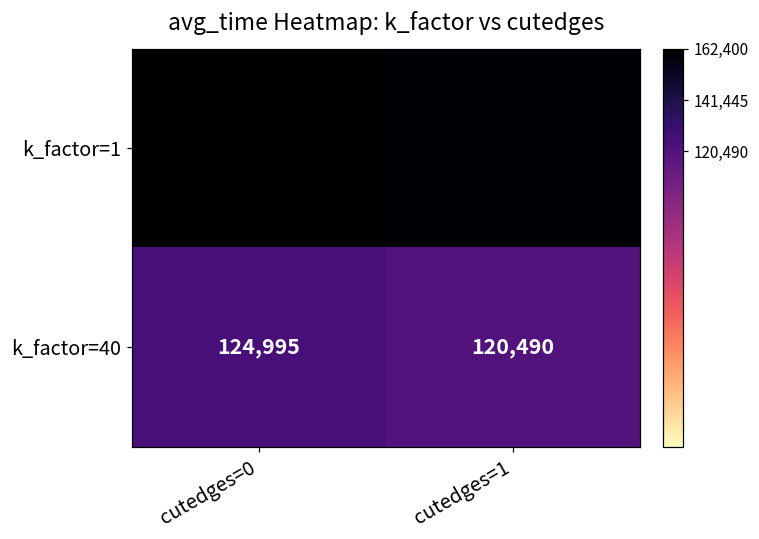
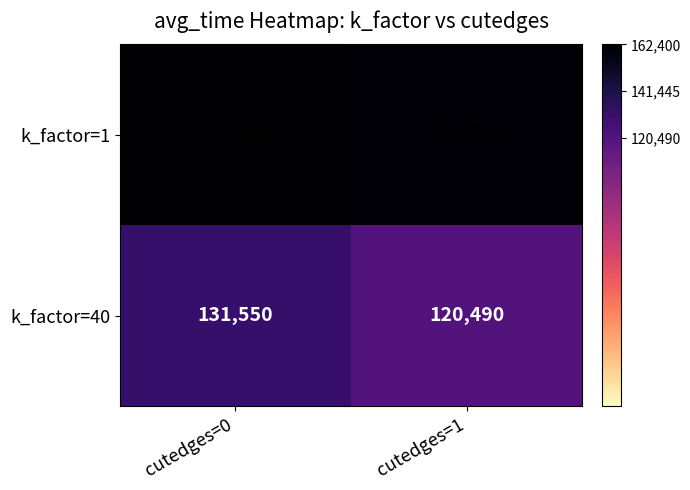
k_factor=40, cutedges=0: 124,995 -> 131,550
